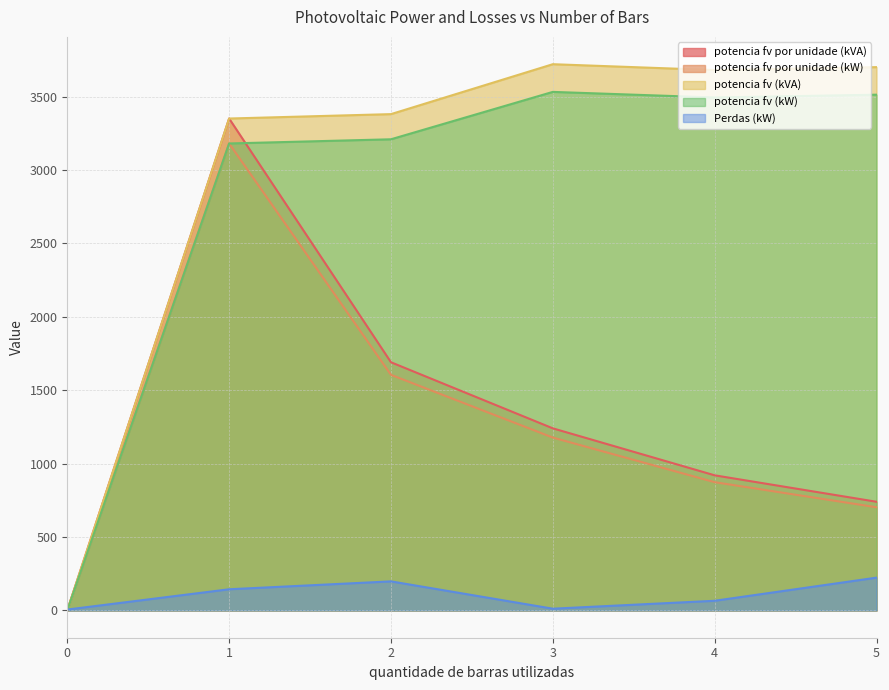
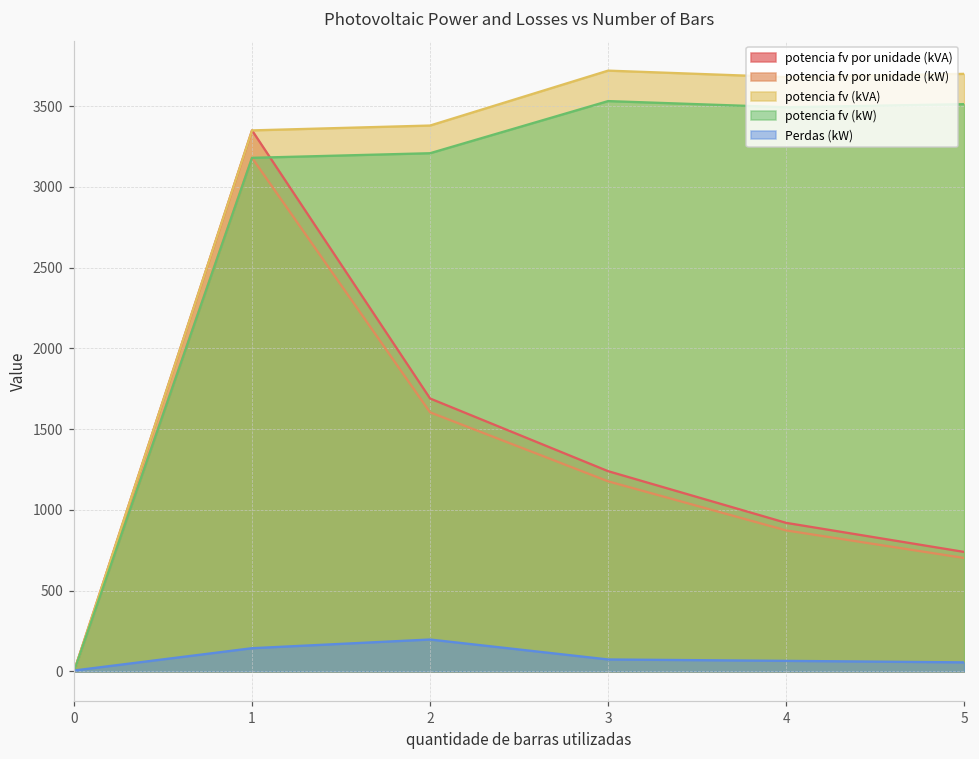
Perdas (kW), 3: 10 -> 70
Perdas (kW), 5: 220 -> 60
